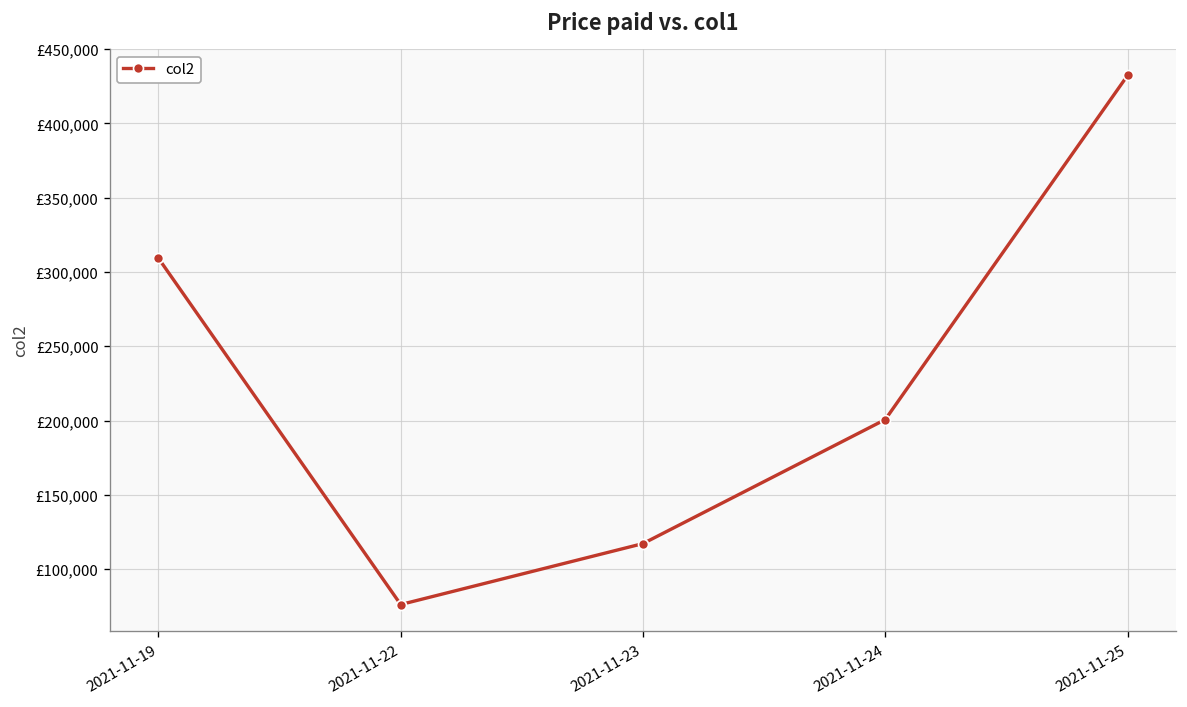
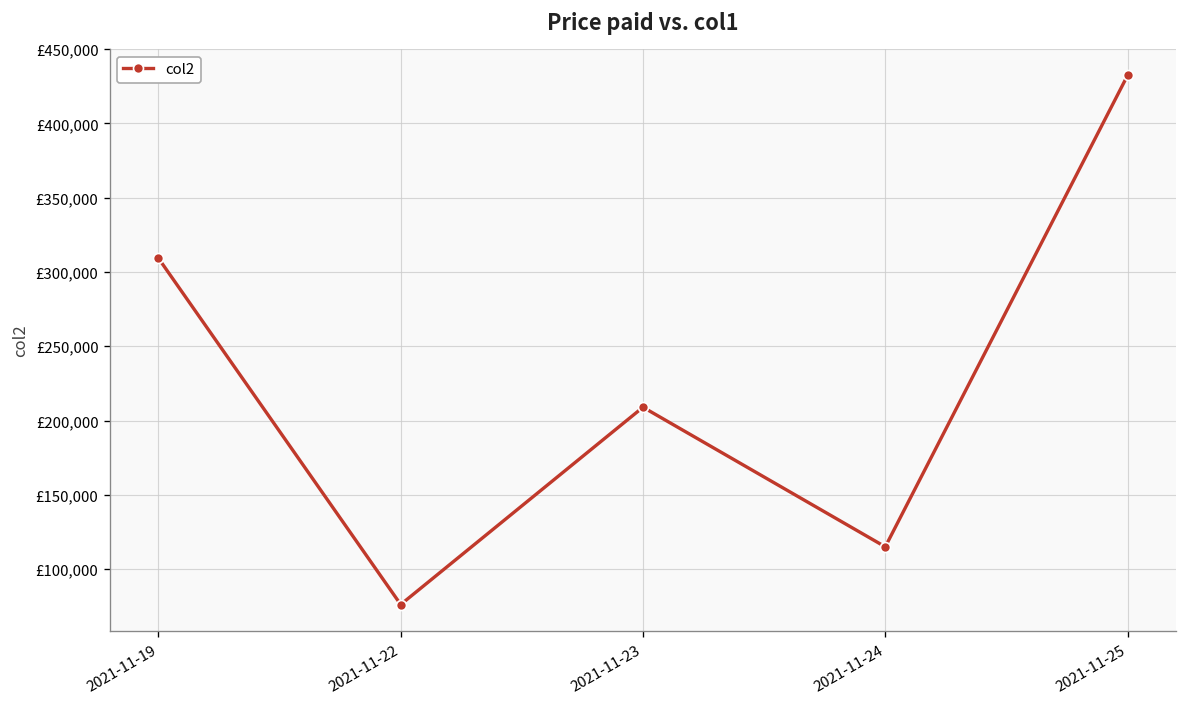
2021-11-23: £117,000 -> £209,000
2021-11-24: £201,000 -> £115,000
